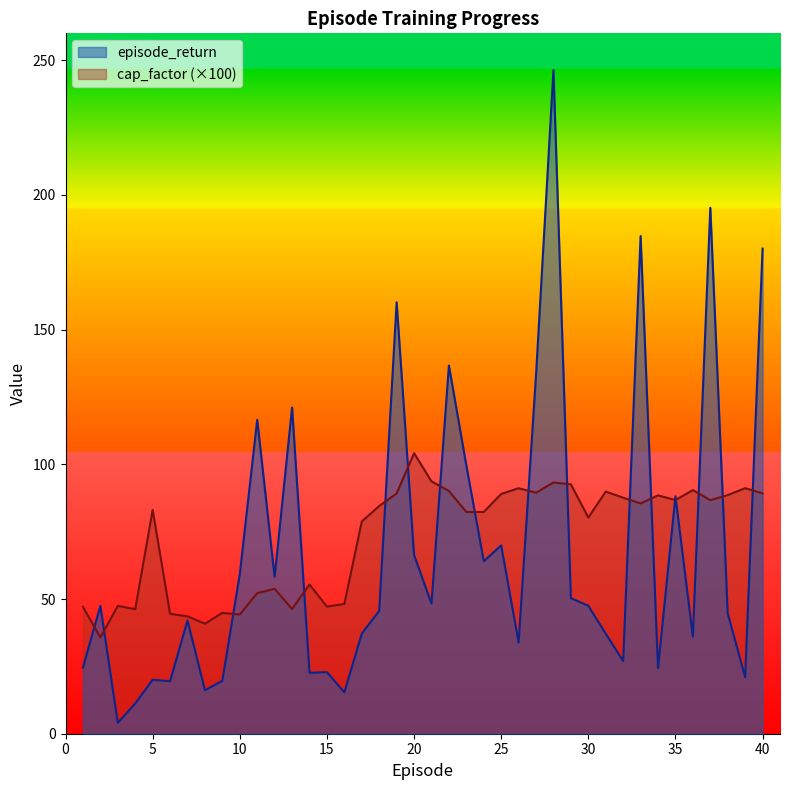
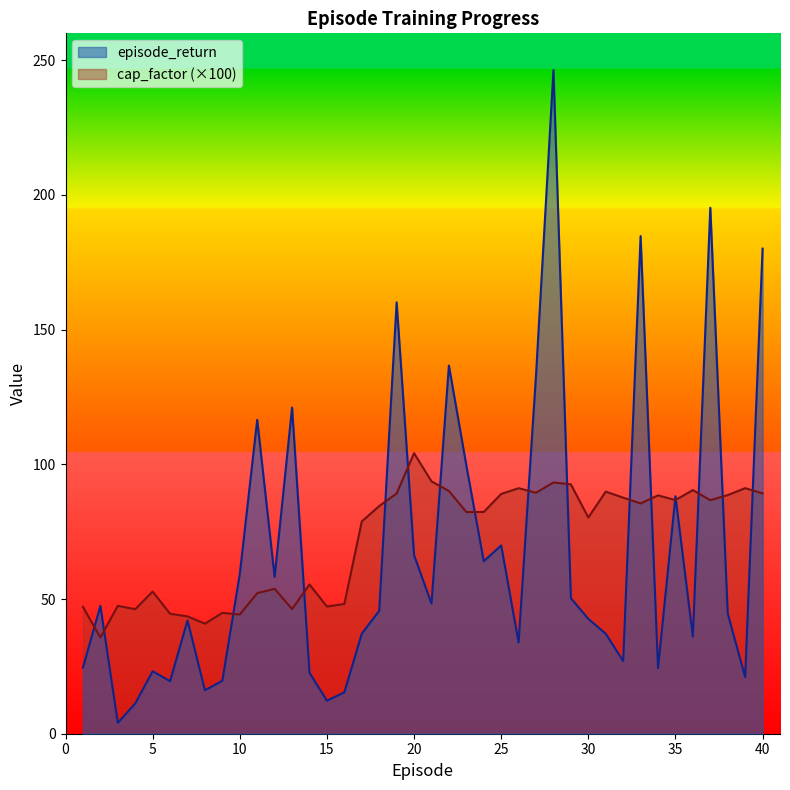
episode_return, 5: 20 -> 23
cap_factor (×100), 5: 83 -> 53
episode_return, 15: 23 -> 12
episode_return, 30: 47 -> 43
